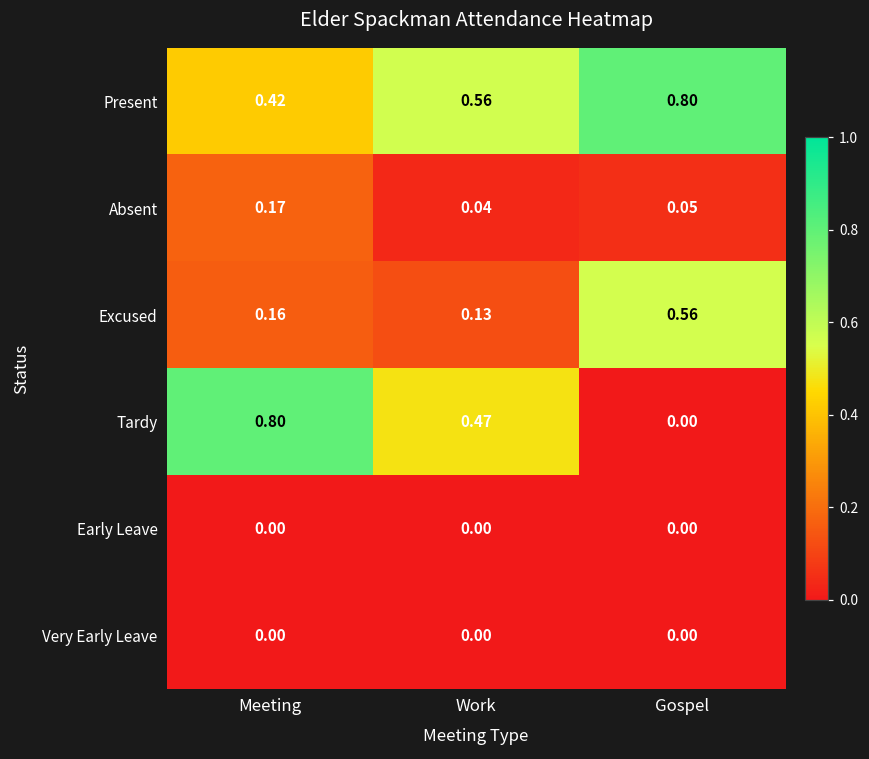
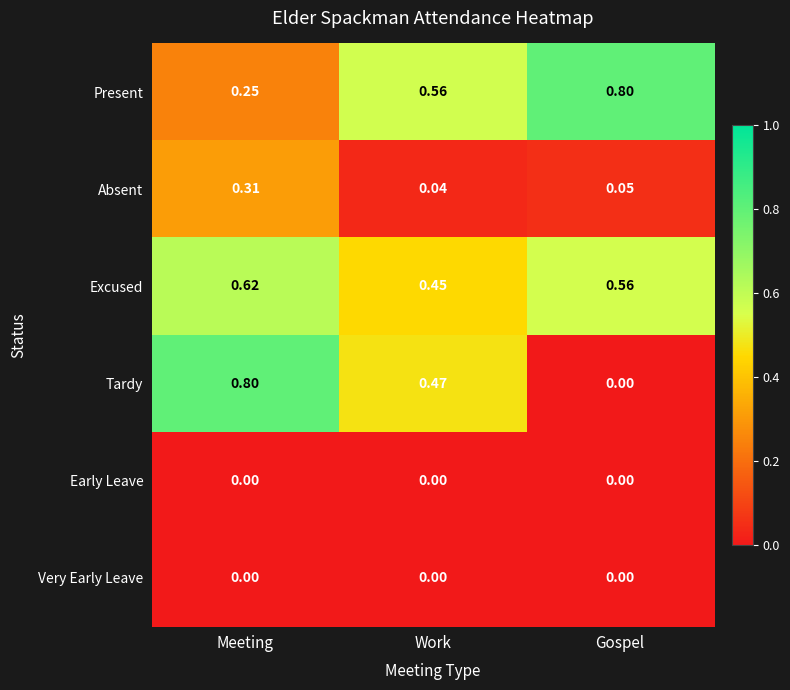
Present, Meeting: 0.42 -> 0.25
Absent, Meeting: 0.17 -> 0.31
Excused, Meeting: 0.16 -> 0.62
Excused, Work: 0.13 -> 0.45
